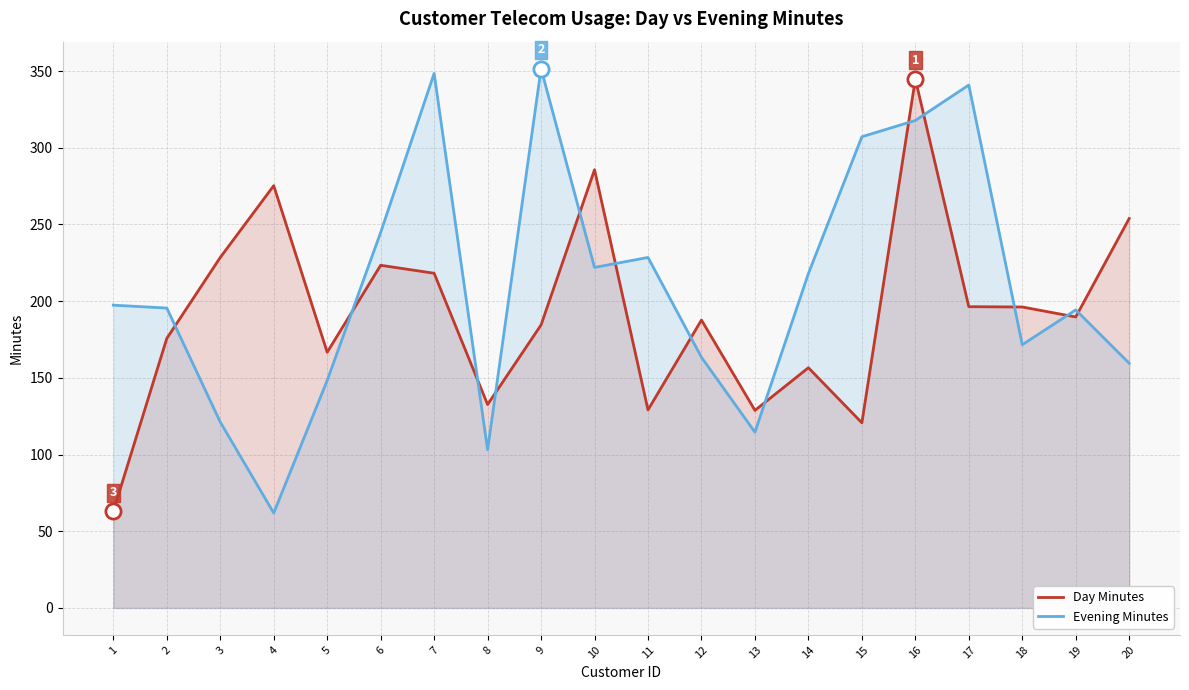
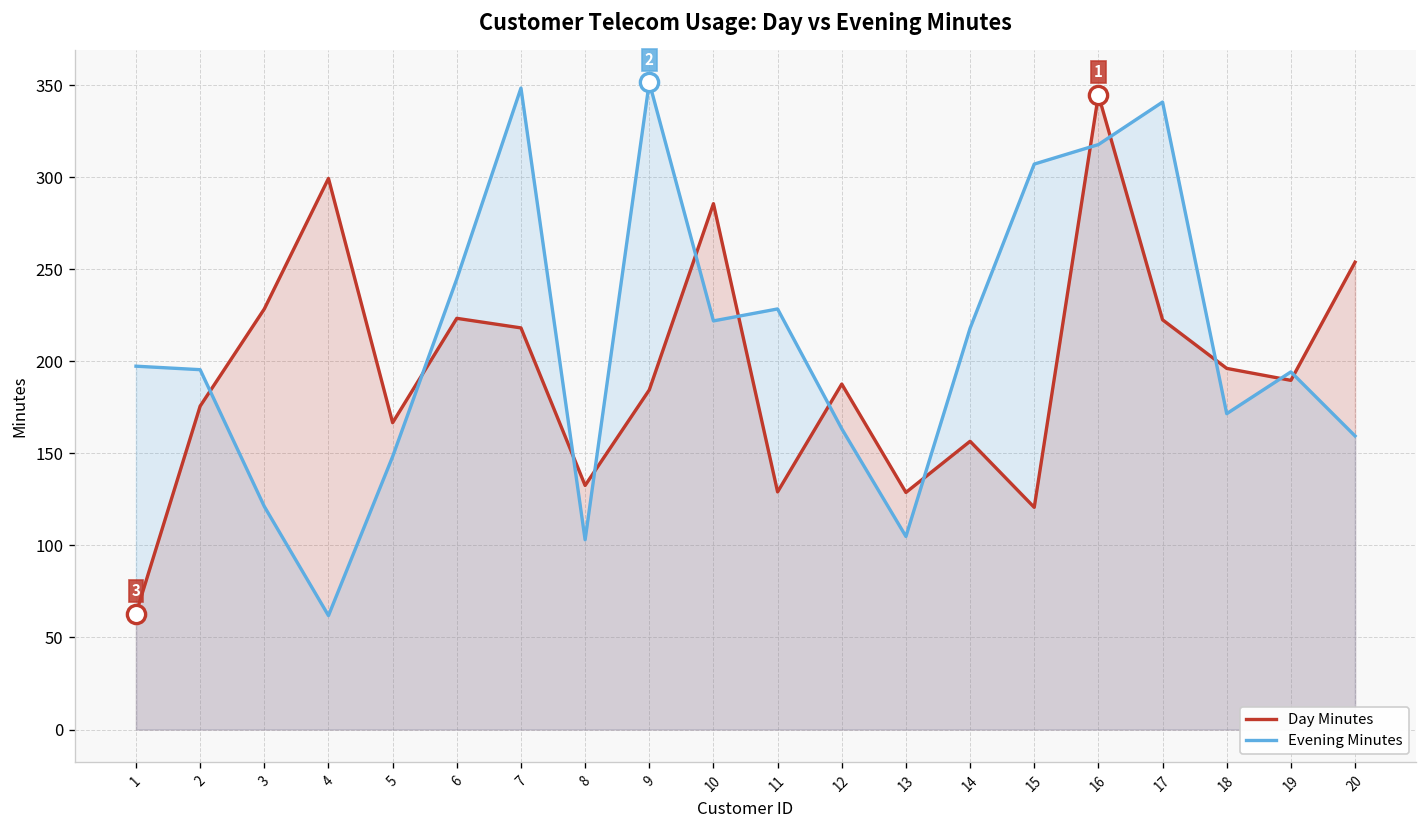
Day Minutes, 4: 275 -> 299
Evening Minutes, 13: 115 -> 105
Day Minutes, 17: 196 -> 223
